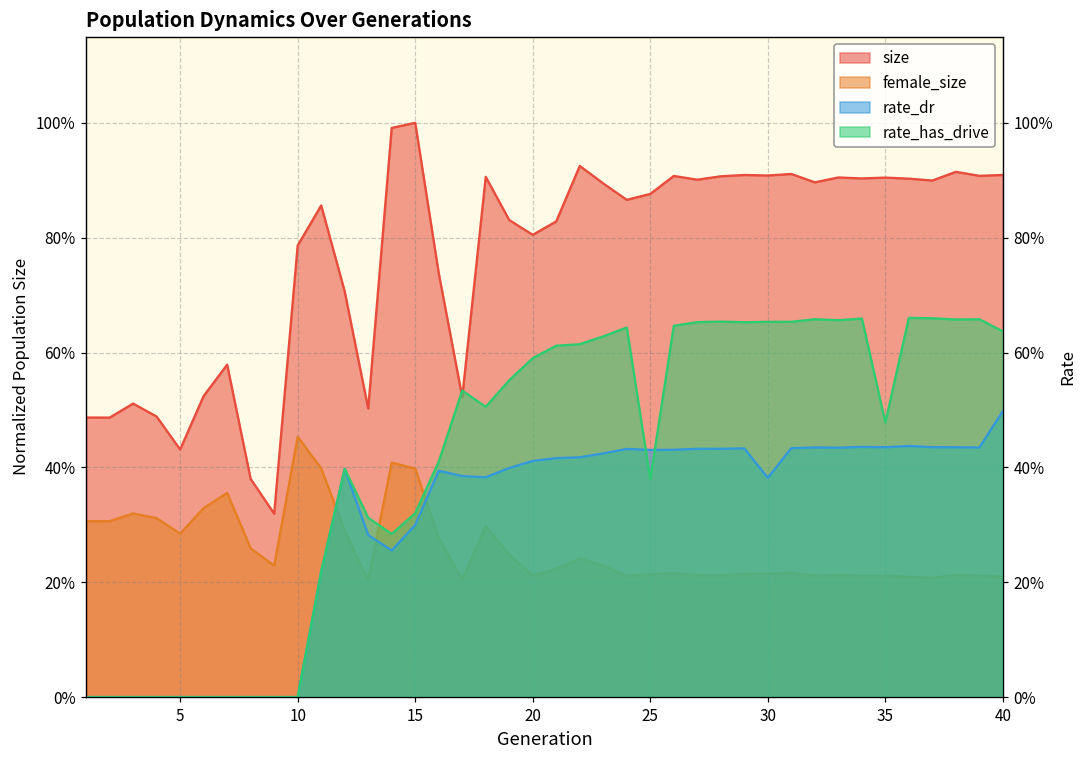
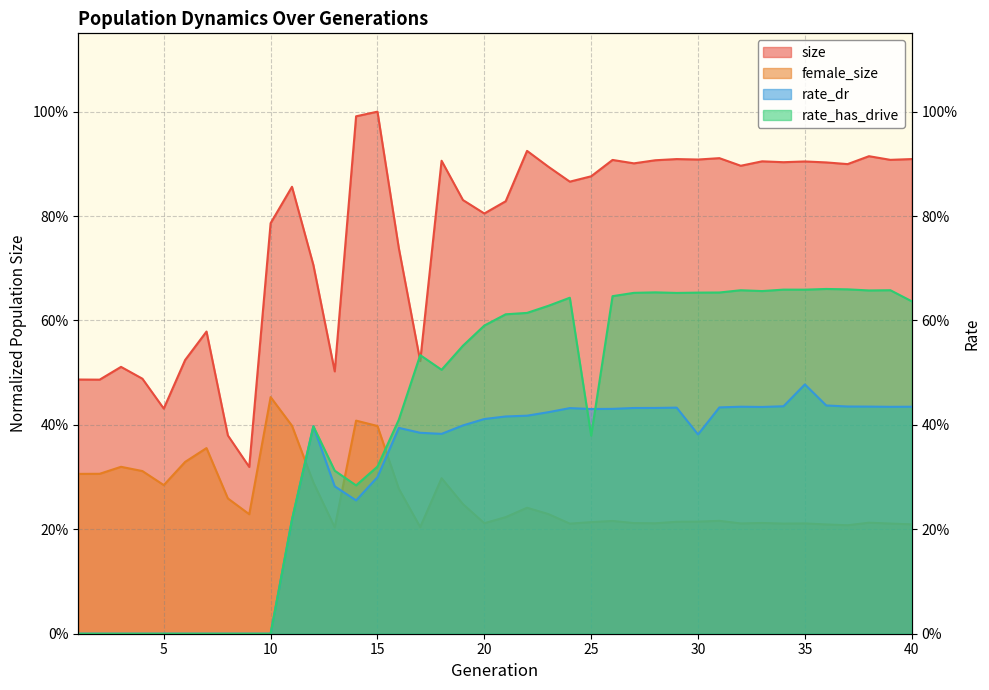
rate_dr, 35: 44% -> 48%
rate_has_drive, 35: 48% -> 66%
rate_dr, 40: 50% -> 43%
